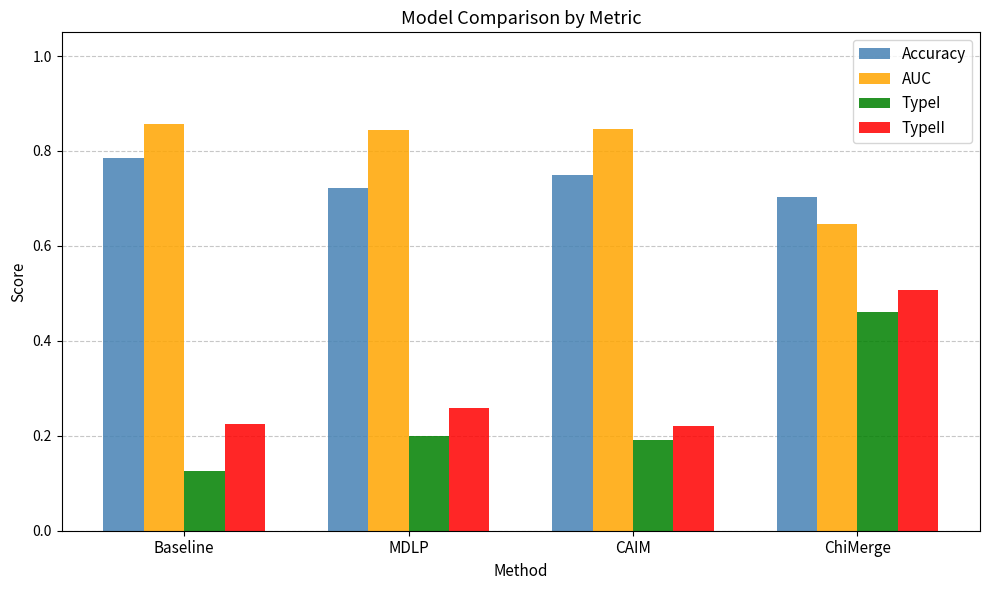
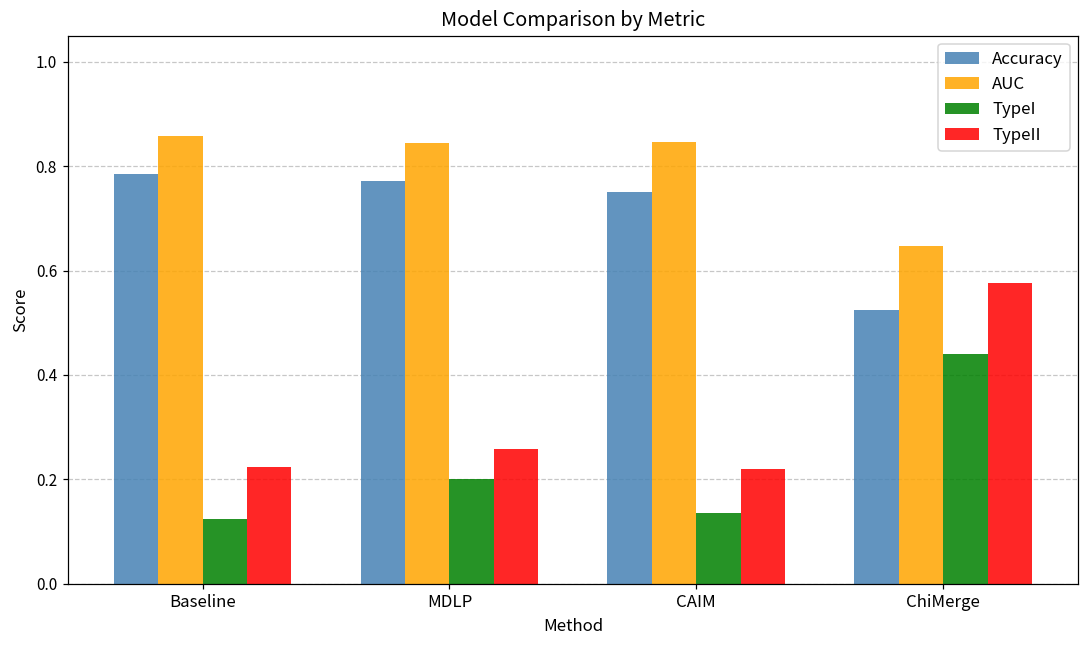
Accuracy, MDLP: 0.72 -> 0.77
TypeI, CAIM: 0.19 -> 0.14
Accuracy, ChiMerge: 0.70 -> 0.52
TypeI, ChiMerge: 0.46 -> 0.44
TypeII, ChiMerge: 0.51 -> 0.58
